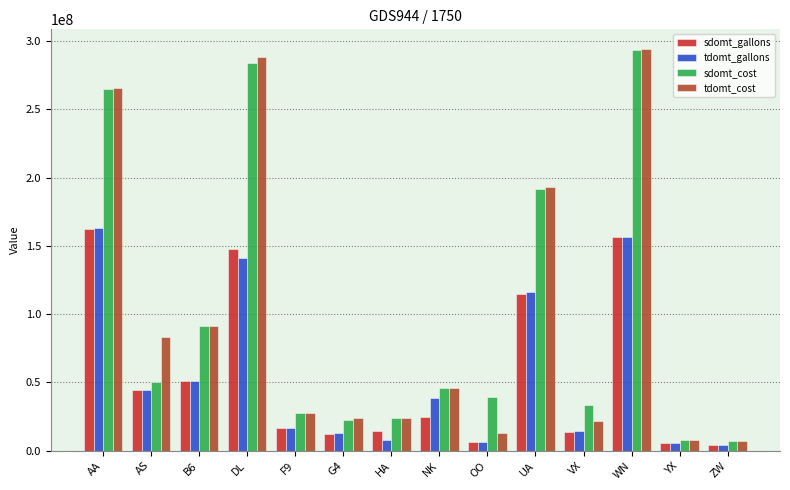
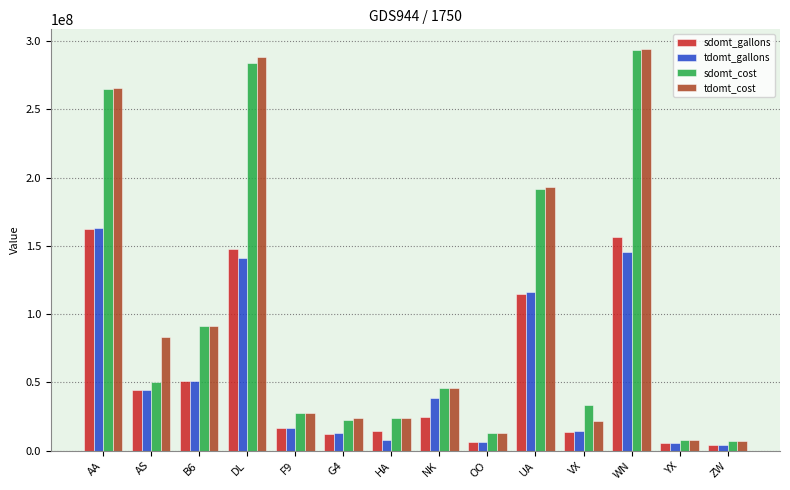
sdomt_cost, OO: 39000000 -> 13000000
tdomt_gallons, WN: 157000000 -> 145000000
